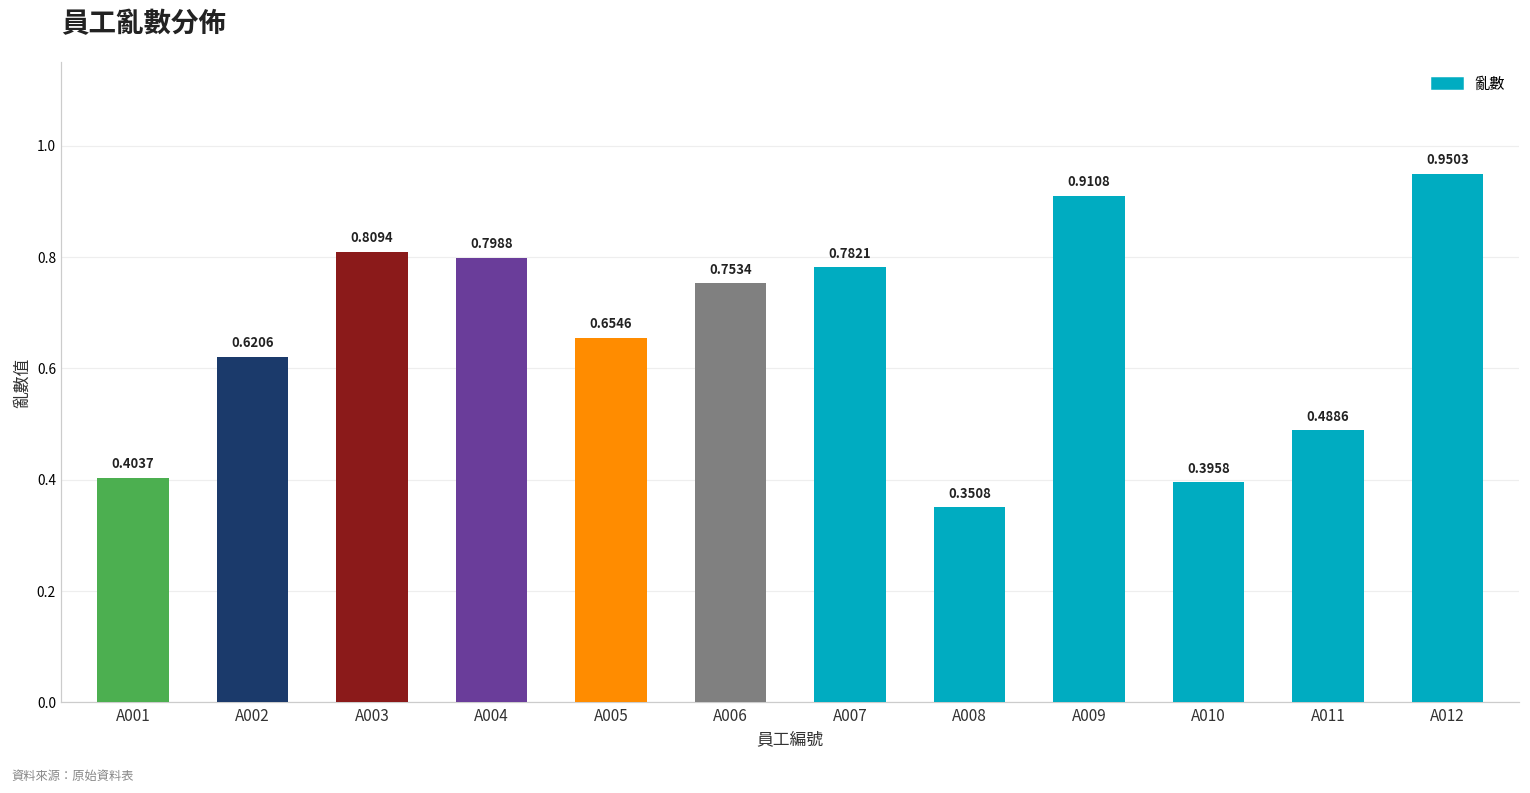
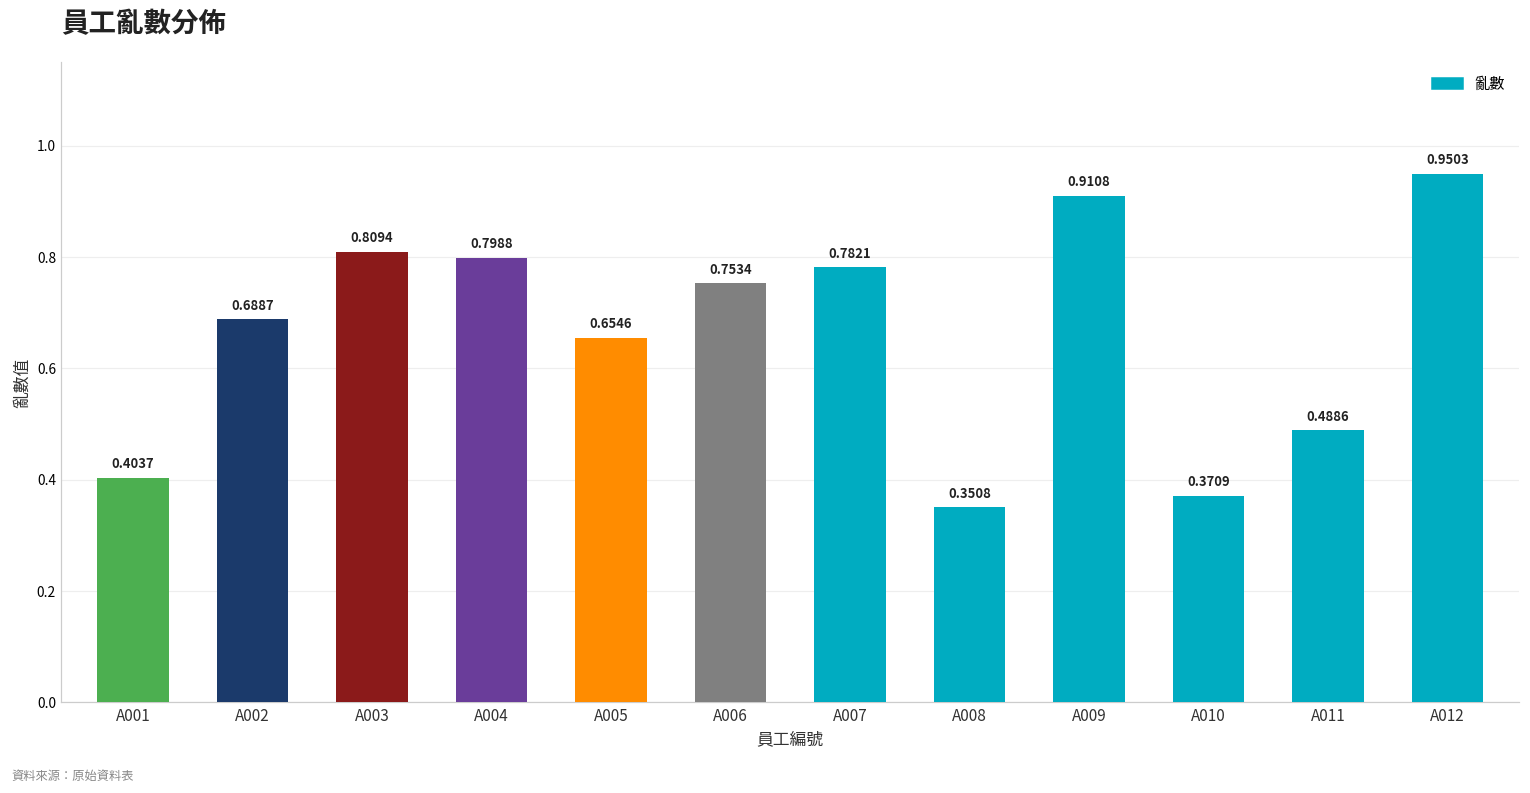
A002: 0.6206 -> 0.6887
A010: 0.3958 -> 0.3709
